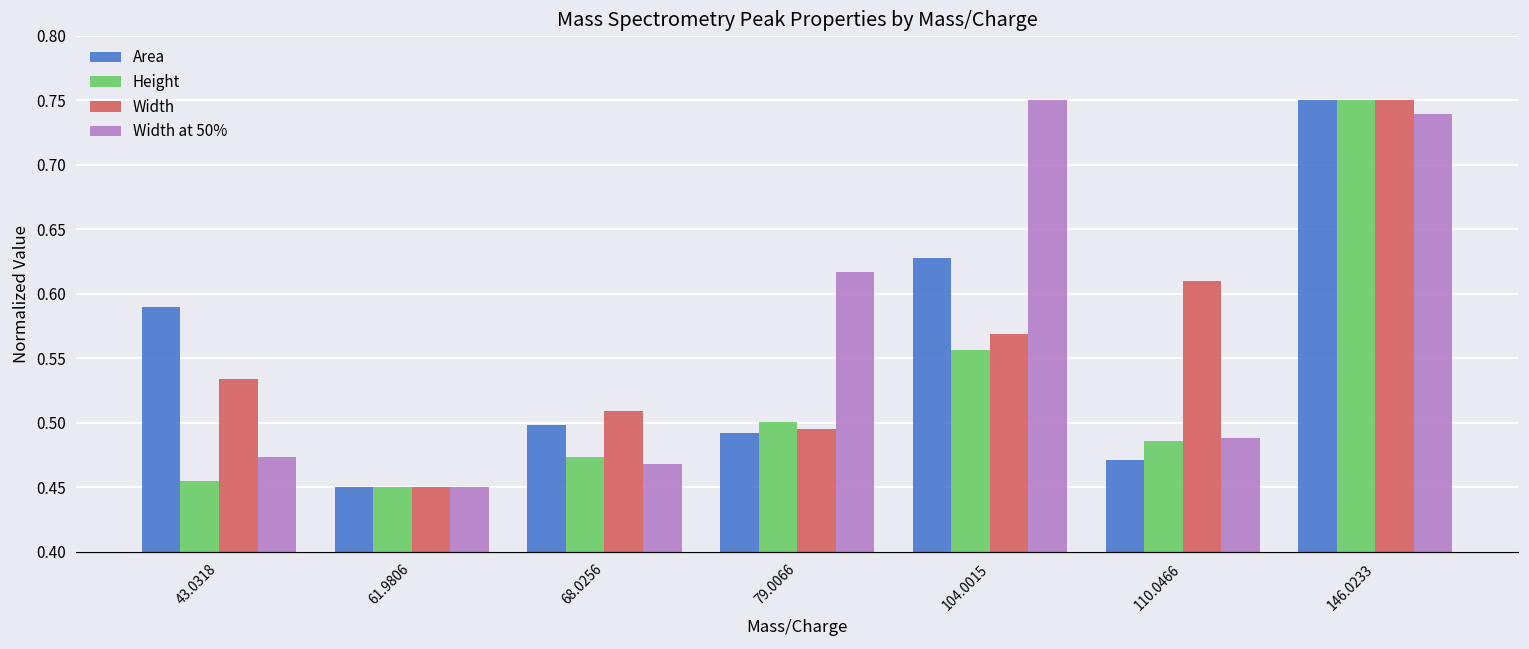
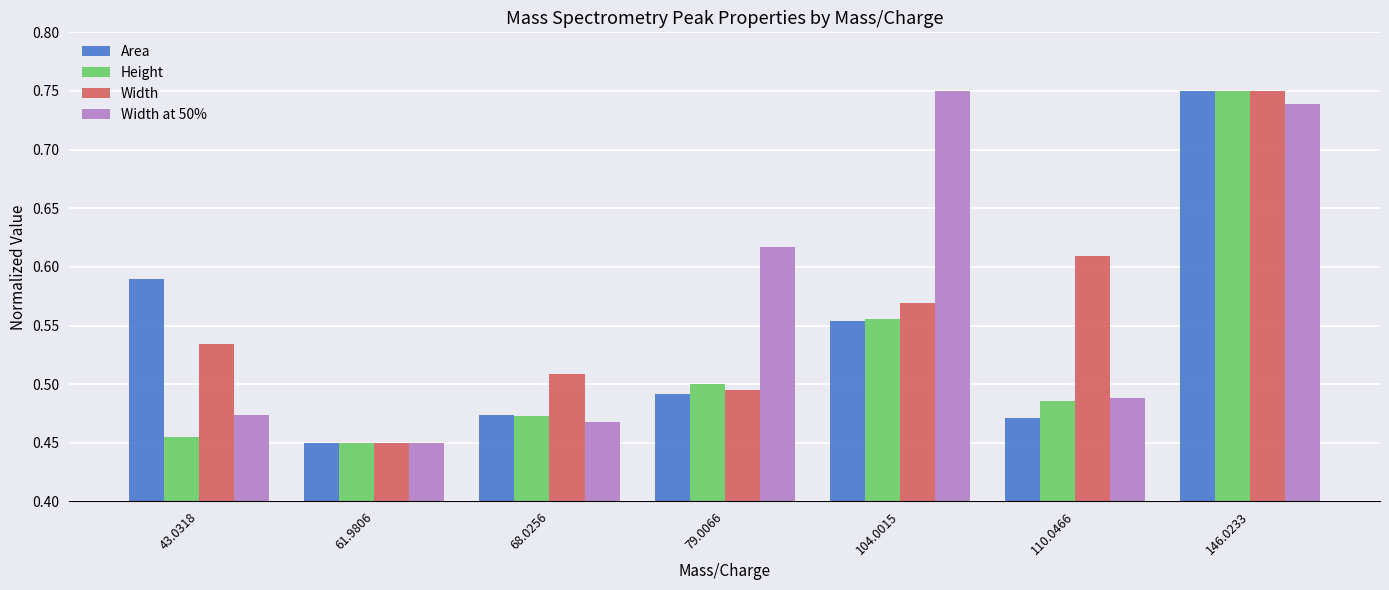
Area, 68.0256: 0.498 -> 0.474
Area, 104.0015: 0.628 -> 0.554
